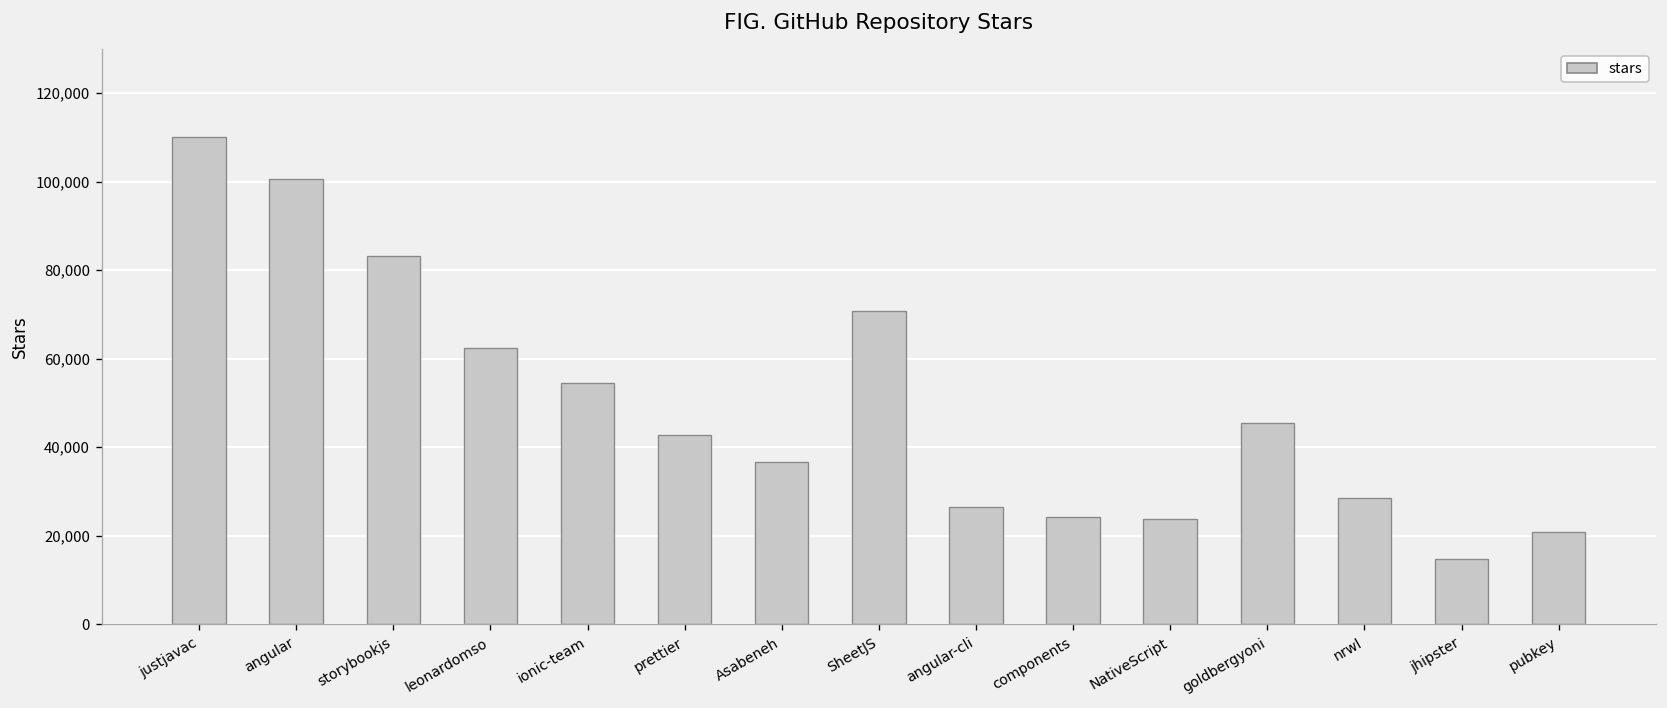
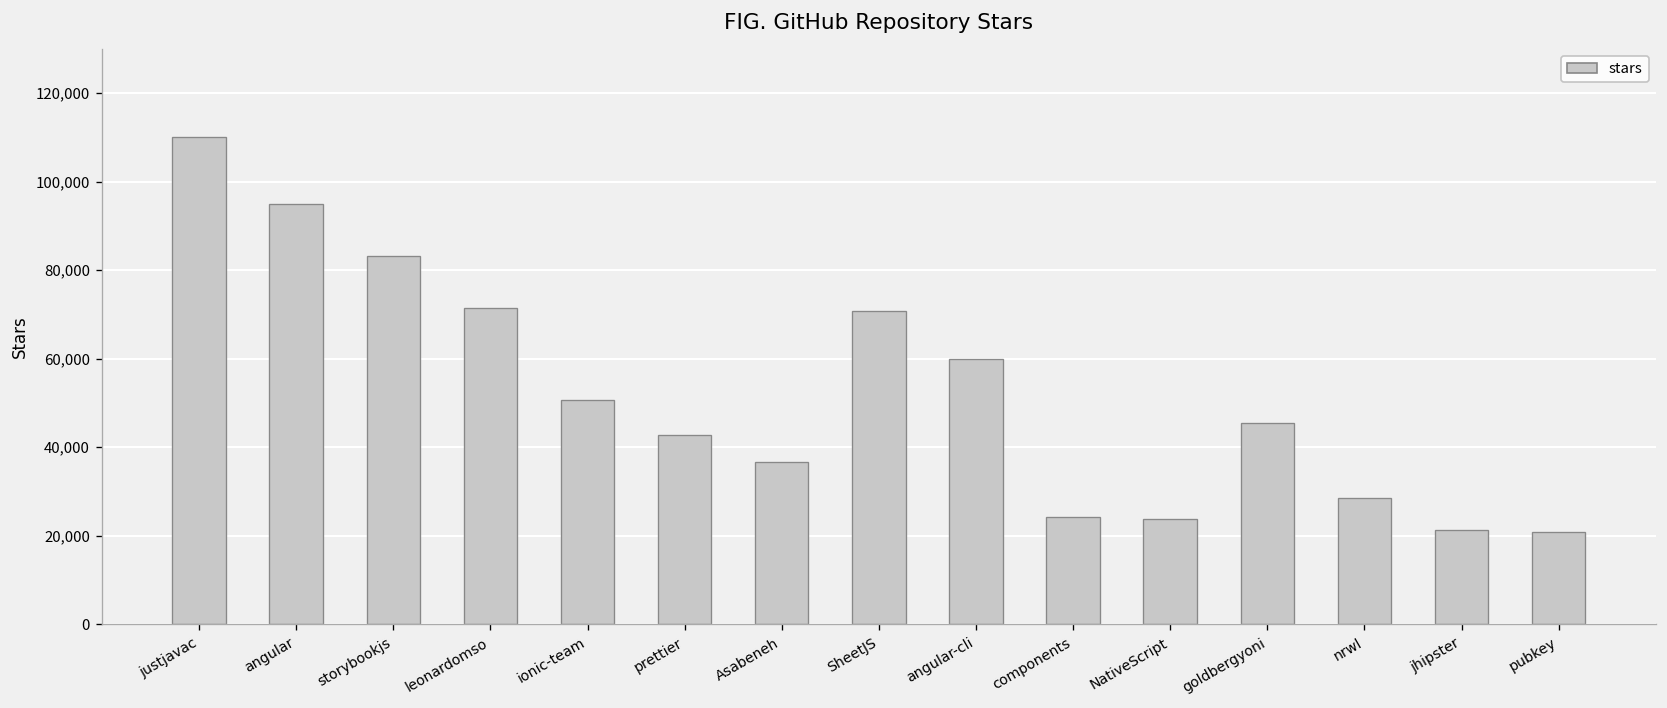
angular: 101,000 -> 95,000
leonardomso: 63,000 -> 72,000
ionic-team: 55,000 -> 51,000
angular-cli: 27,000 -> 60,000
jhipster: 15,000 -> 21,000
